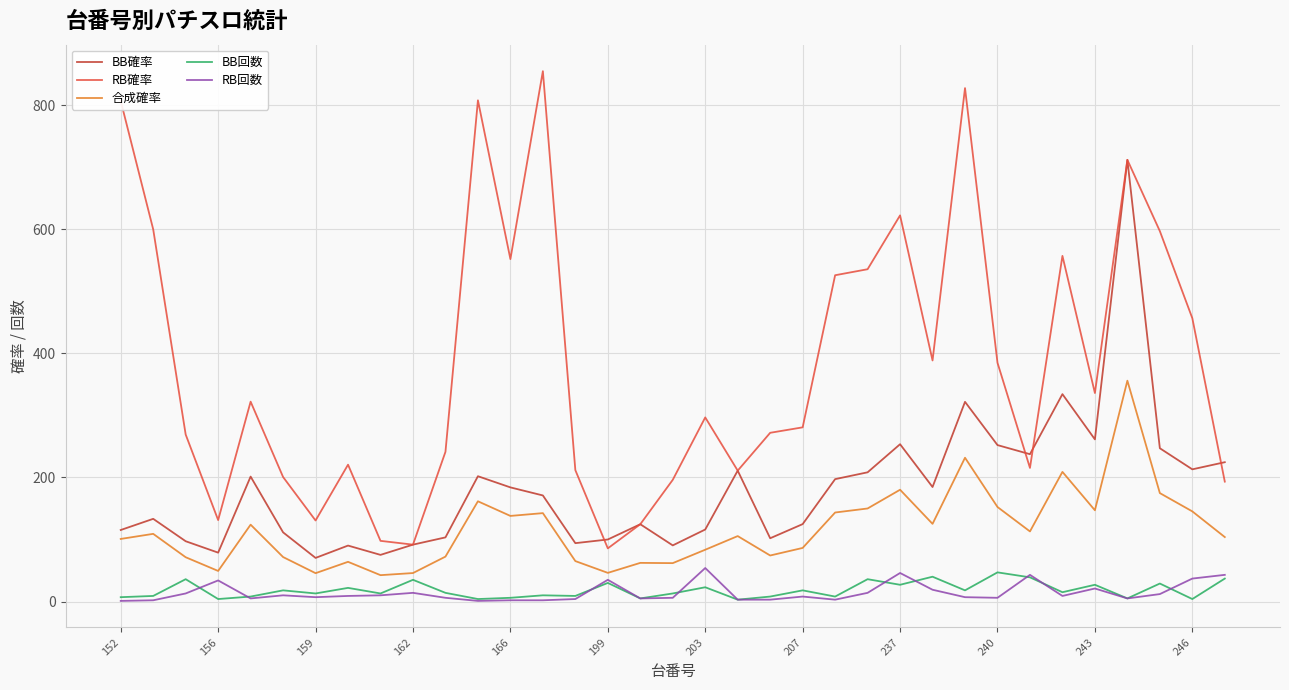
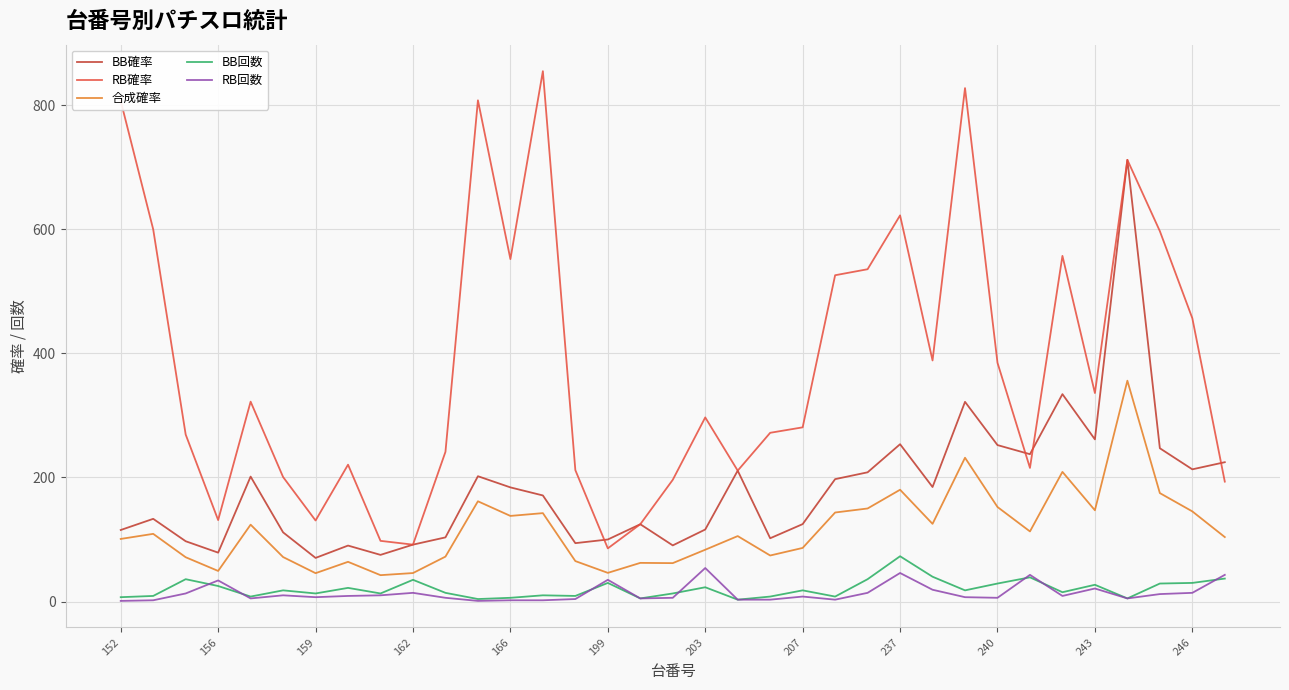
BB回数, 156: 0 -> 30
BB回数, 237: 30 -> 70
BB回数, 240: 50 -> 30
BB回数, 246: 0 -> 30
RB回数, 246: 40 -> 10
